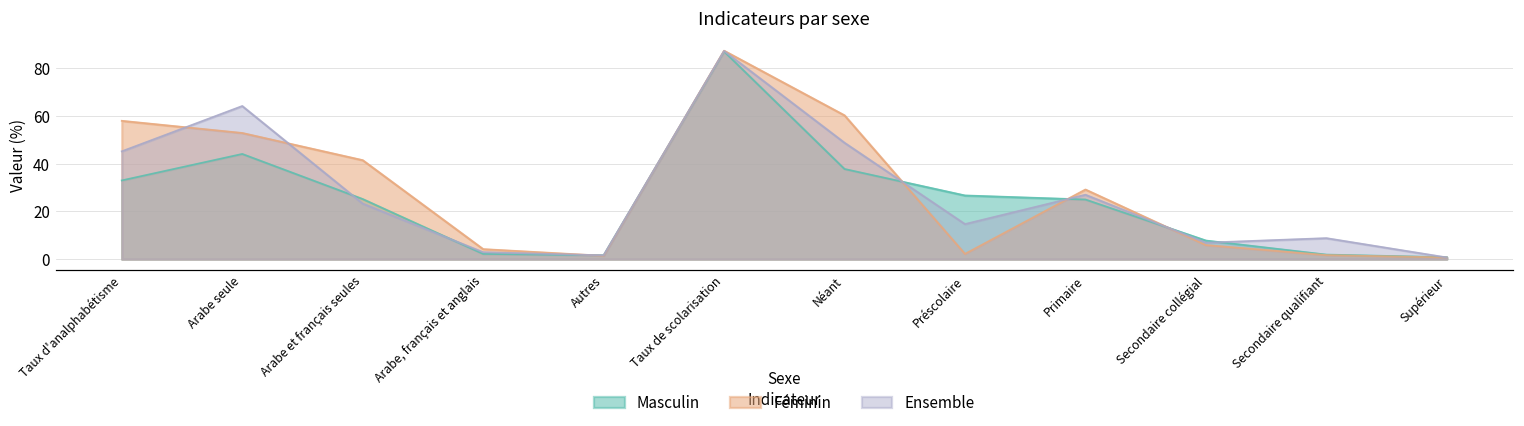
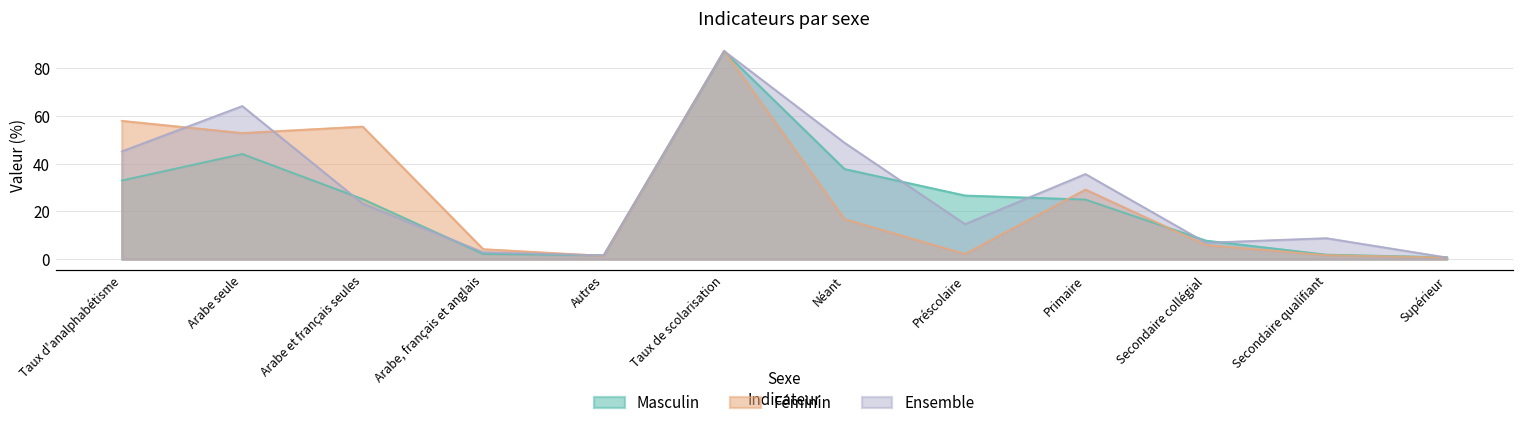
Féminin, Arabe et français seules: 42 -> 56
Féminin, Néant: 60 -> 17
Ensemble, Primaire: 27 -> 36
